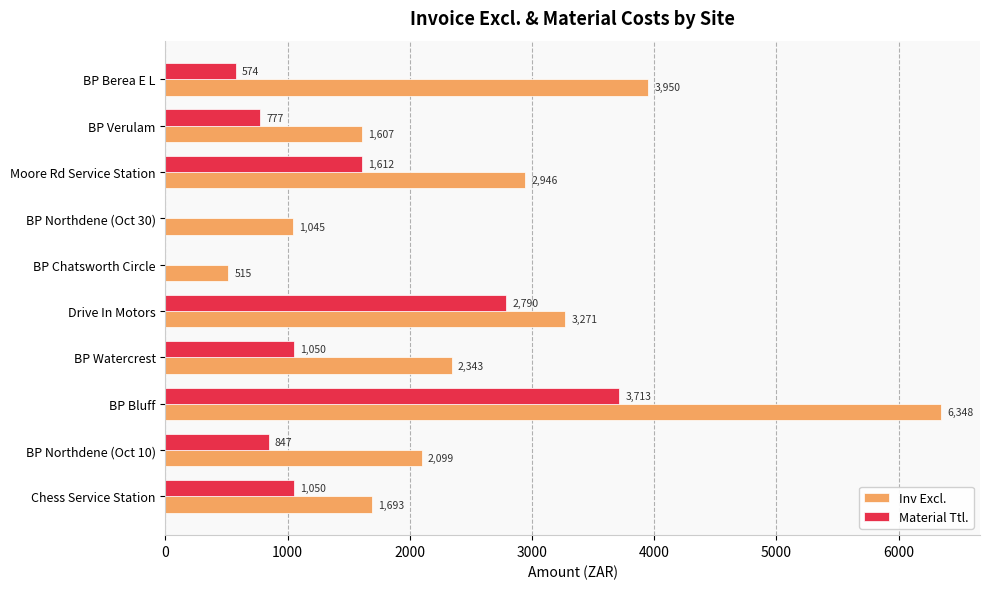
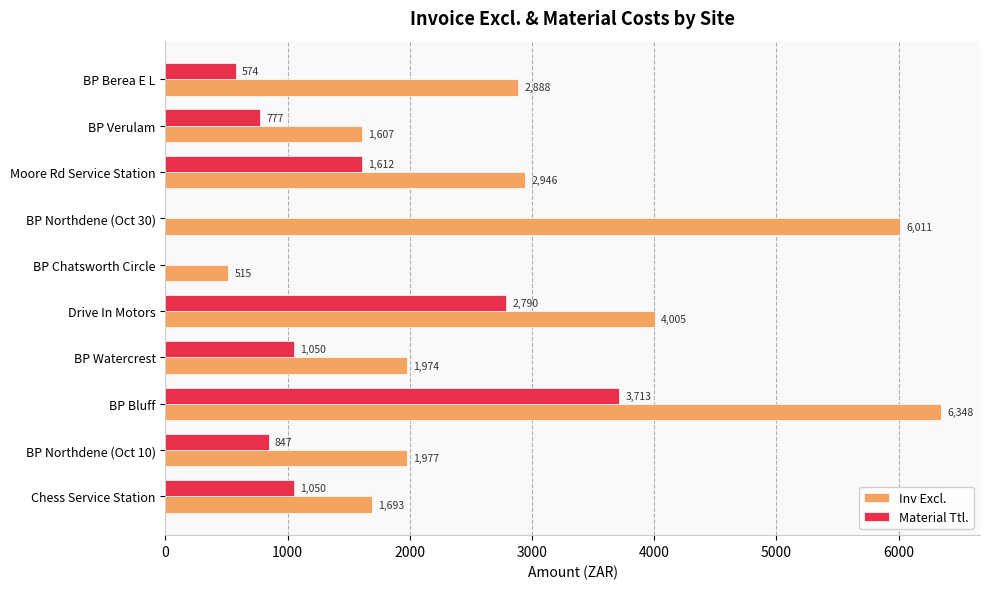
Inv Excl., BP Berea E L: 3,950 -> 2,888
Inv Excl., BP Northdene (Oct 30): 1,045 -> 6,011
Inv Excl., Drive In Motors: 3,271 -> 4,005
Inv Excl., BP Watercrest: 2,343 -> 1,974
Inv Excl., BP Northdene (Oct 10): 2,099 -> 1,977
